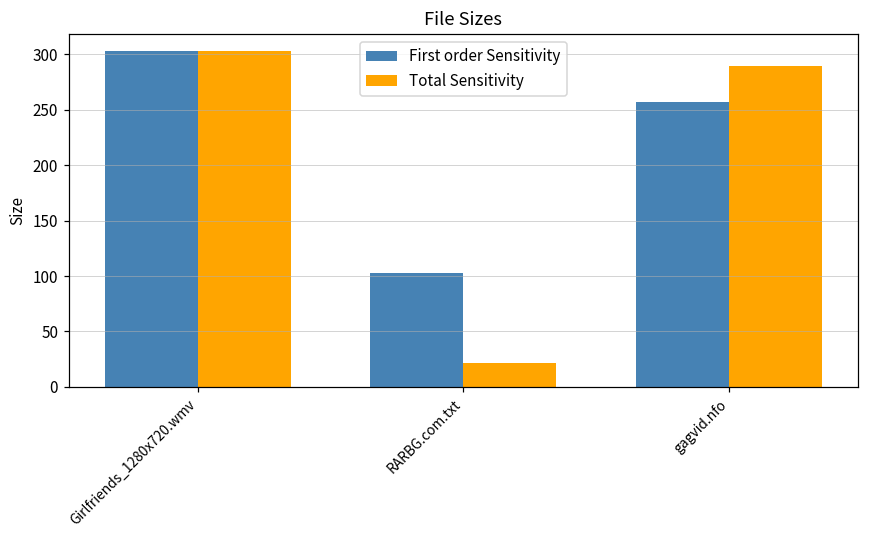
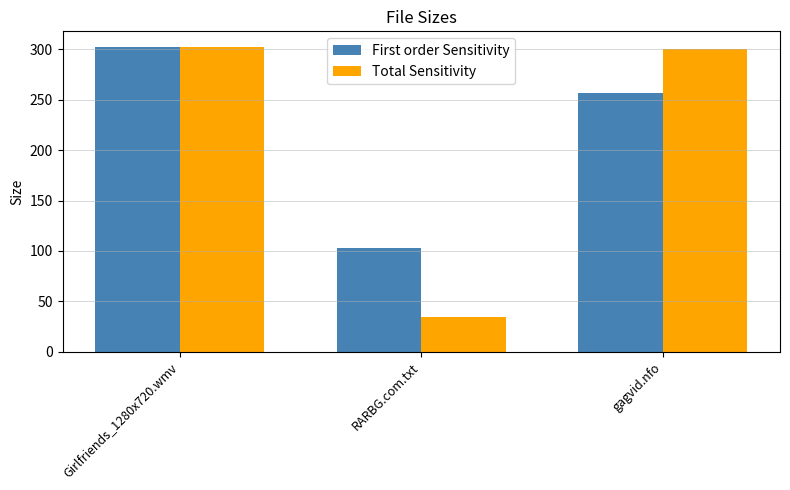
Total Sensitivity, RARBG.com.txt: 22 -> 34
Total Sensitivity, gagvid.nfo: 289 -> 300
